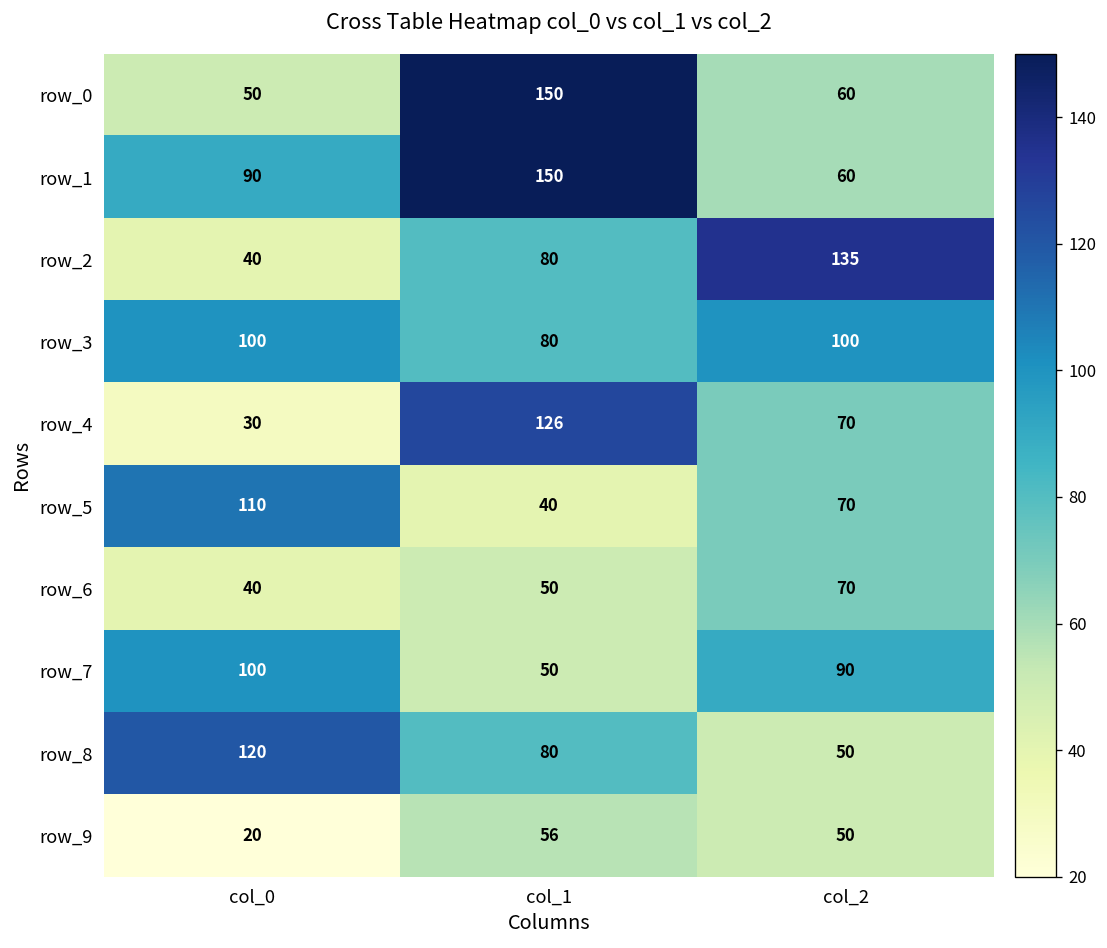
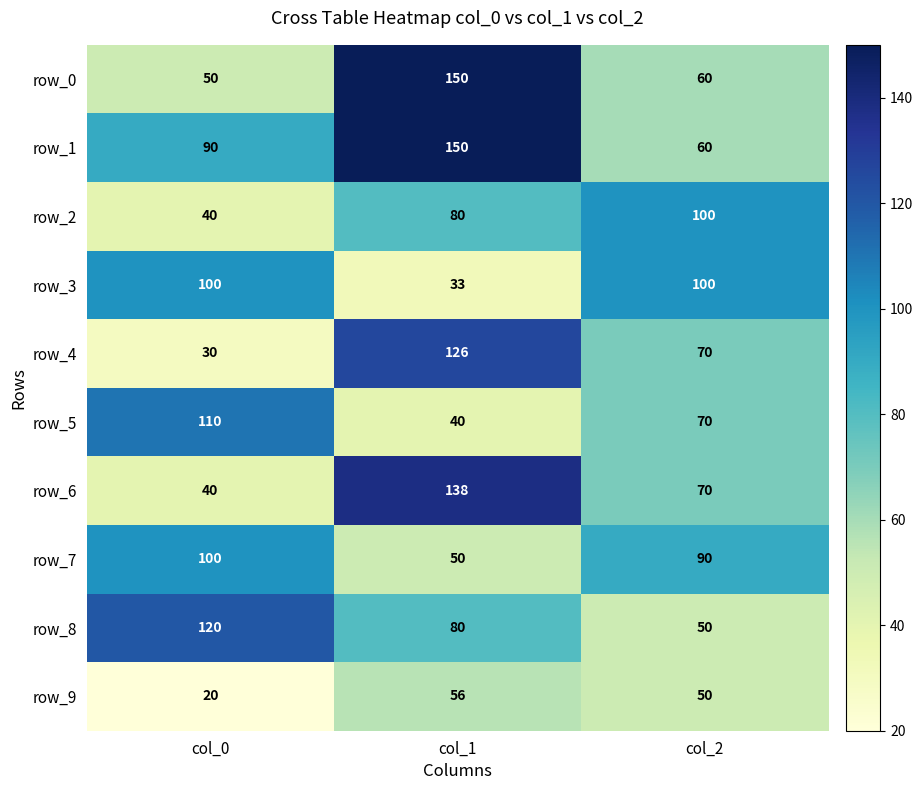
row_2, col_2: 135 -> 100
row_3, col_1: 80 -> 33
row_6, col_1: 50 -> 138
